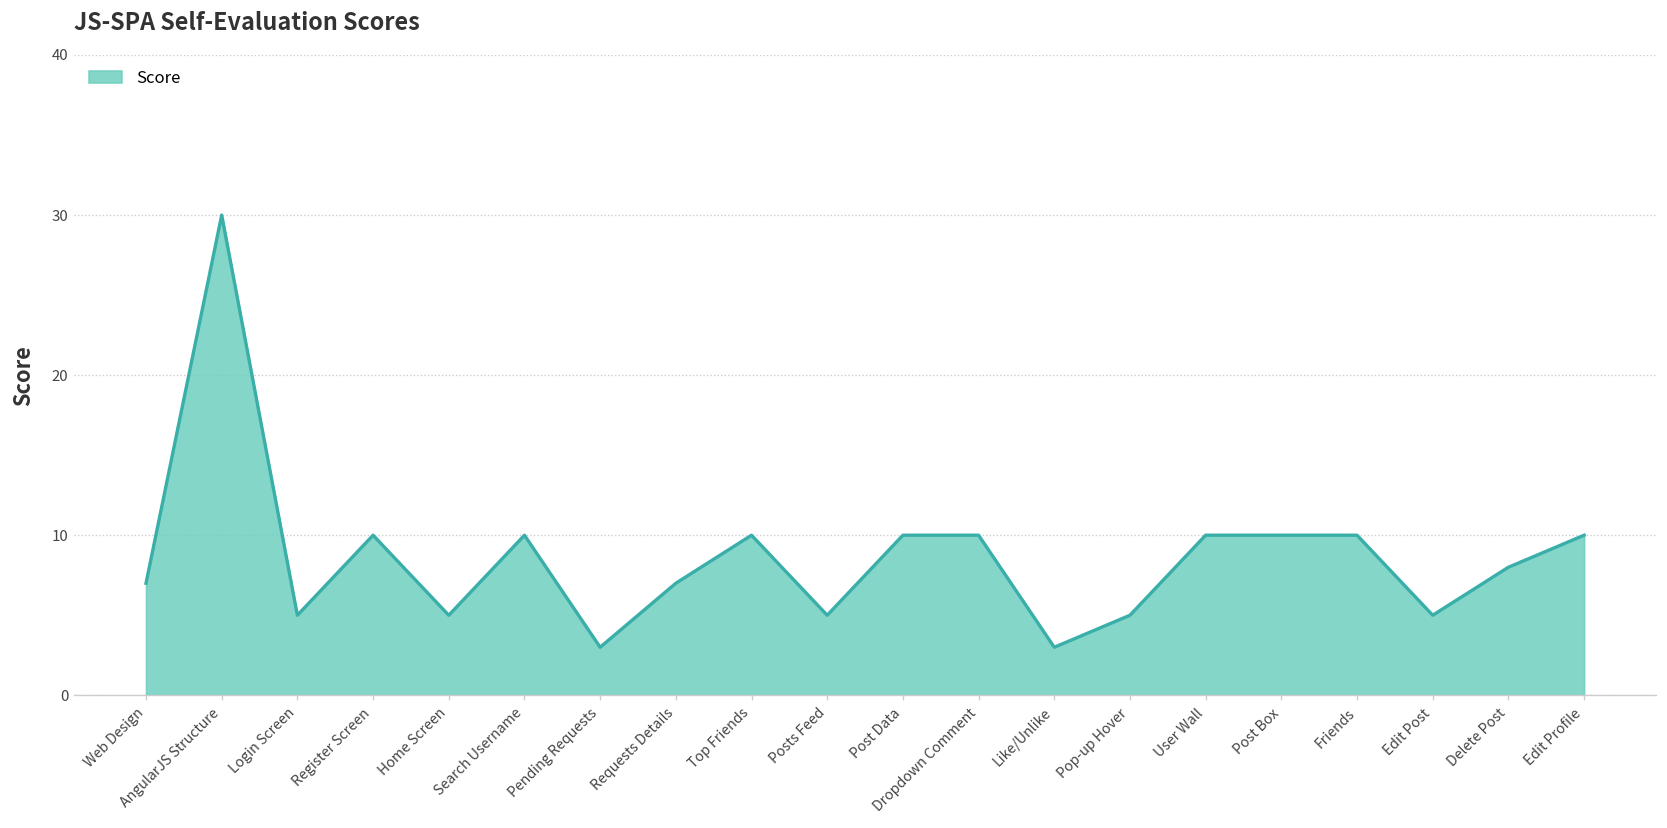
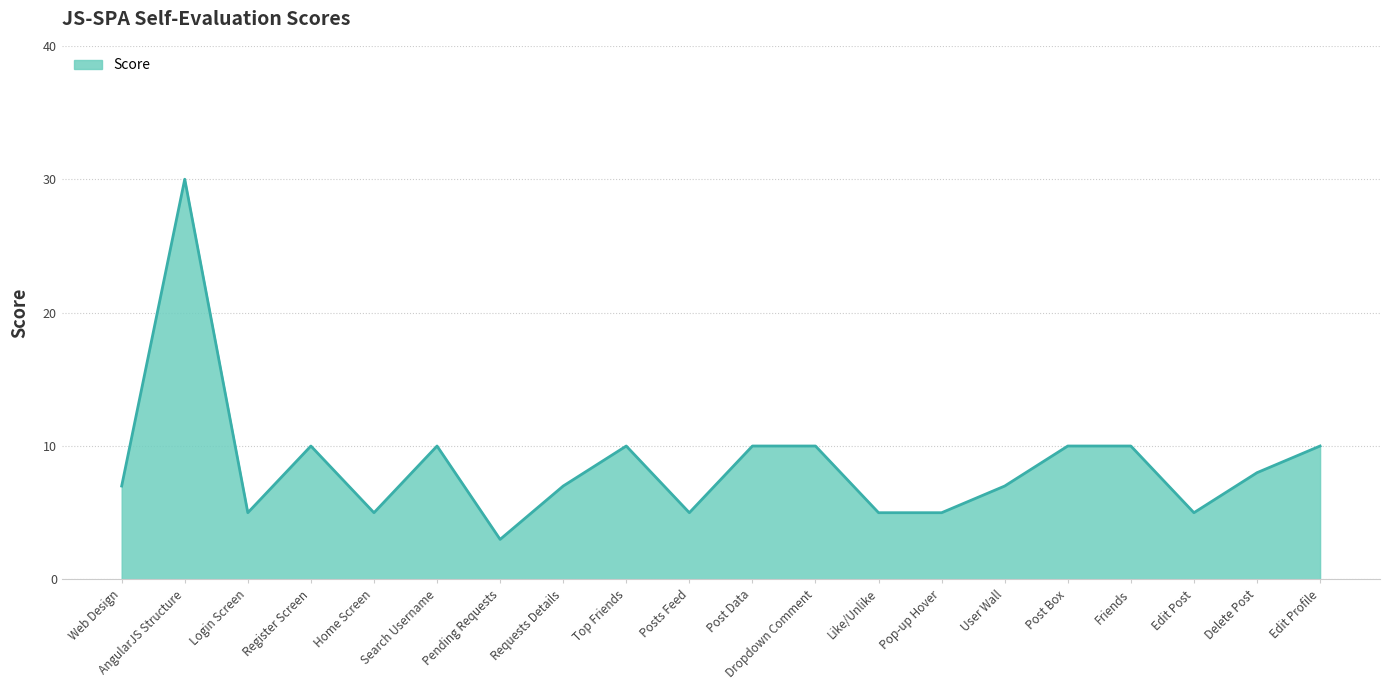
Like/Unlike: 3 -> 5
User Wall: 10 -> 7
